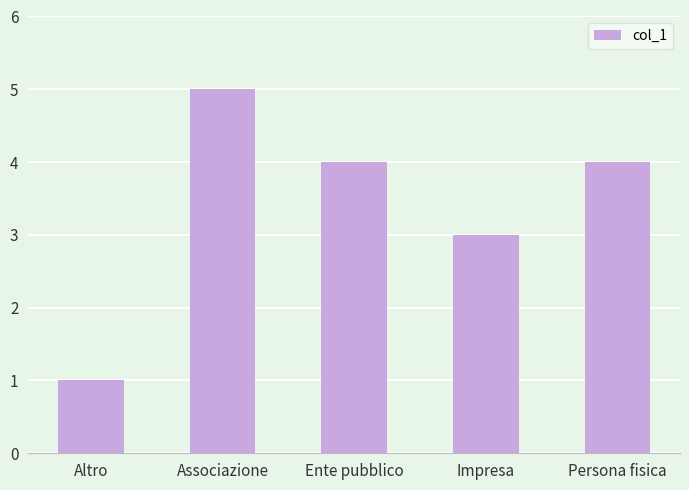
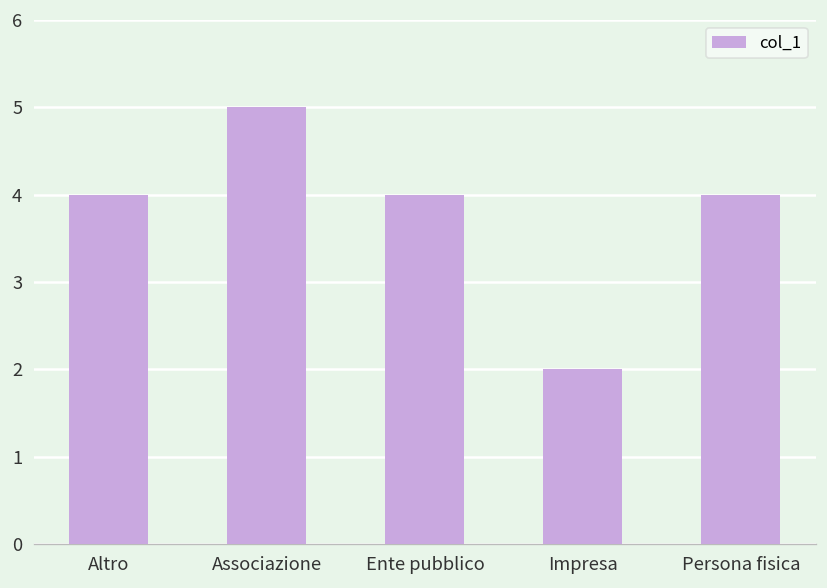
Altro: 1 -> 4
Impresa: 3 -> 2
